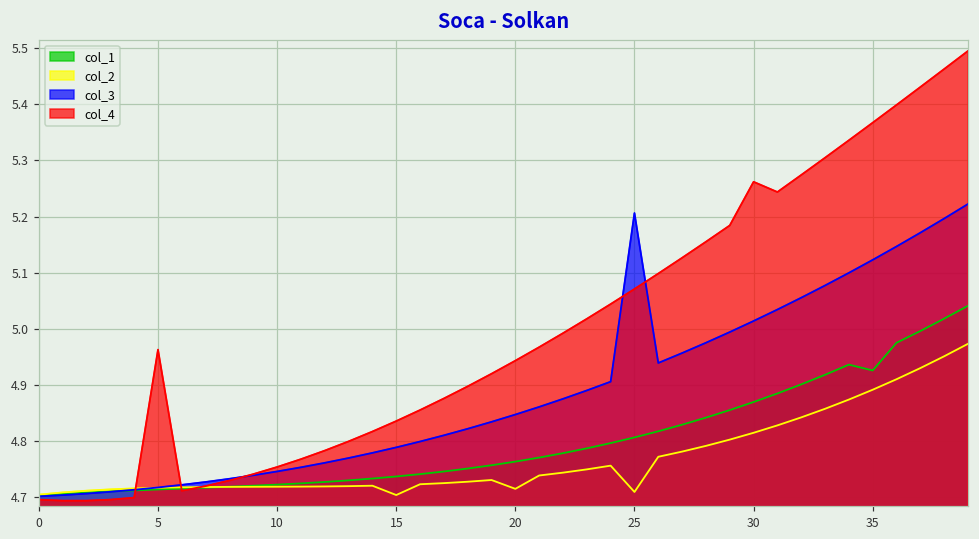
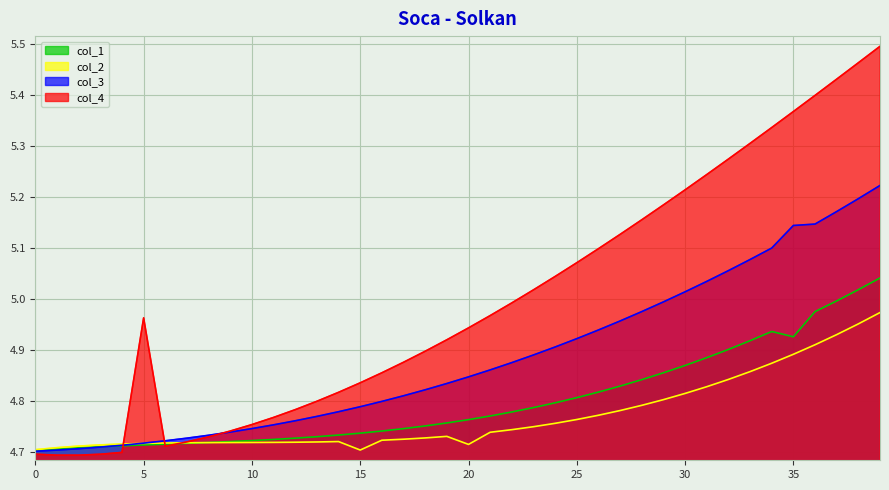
col_2, 25: 4.71 -> 4.76
col_3, 25: 5.21 -> 4.92
col_4, 30: 5.26 -> 5.21
col_3, 35: 5.12 -> 5.14
